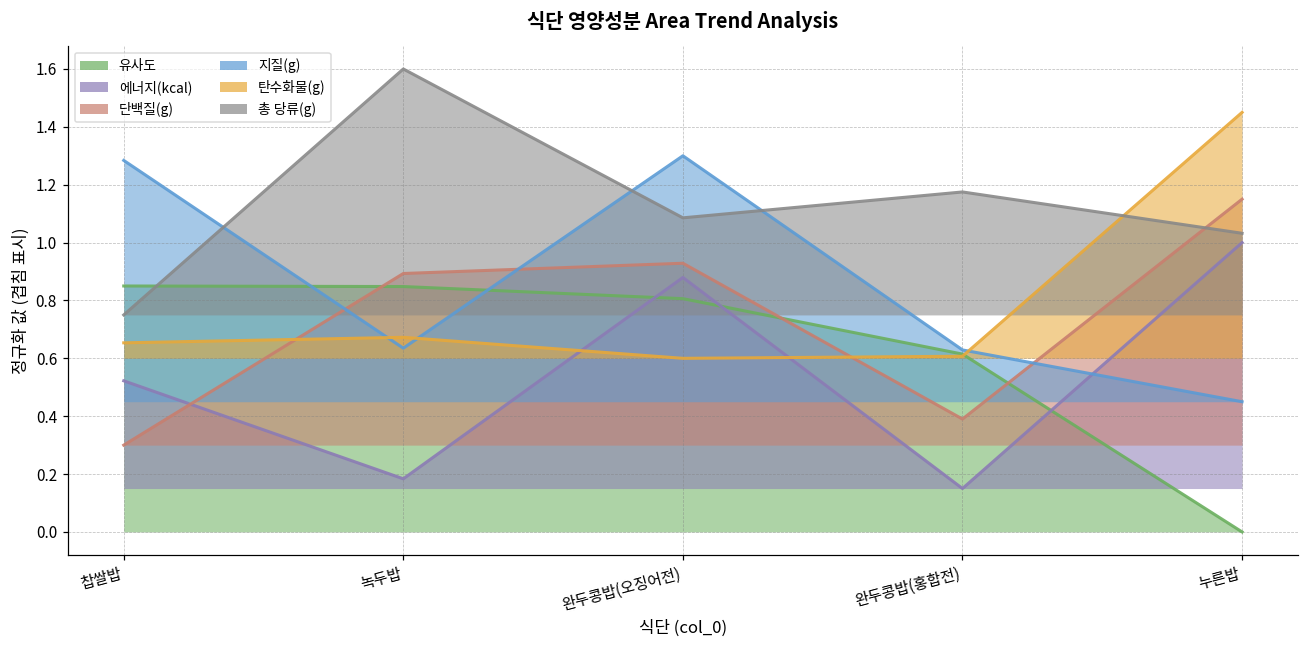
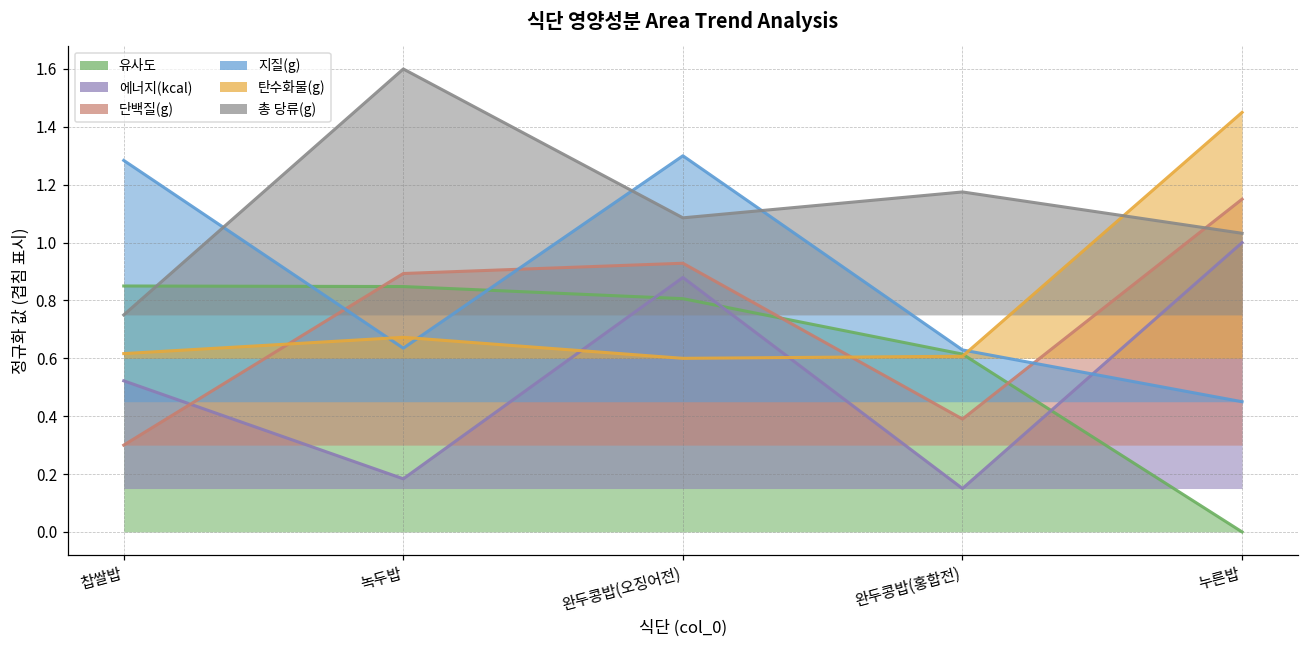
탄수화물(g), 찹쌀밥: 0.65 -> 0.62
